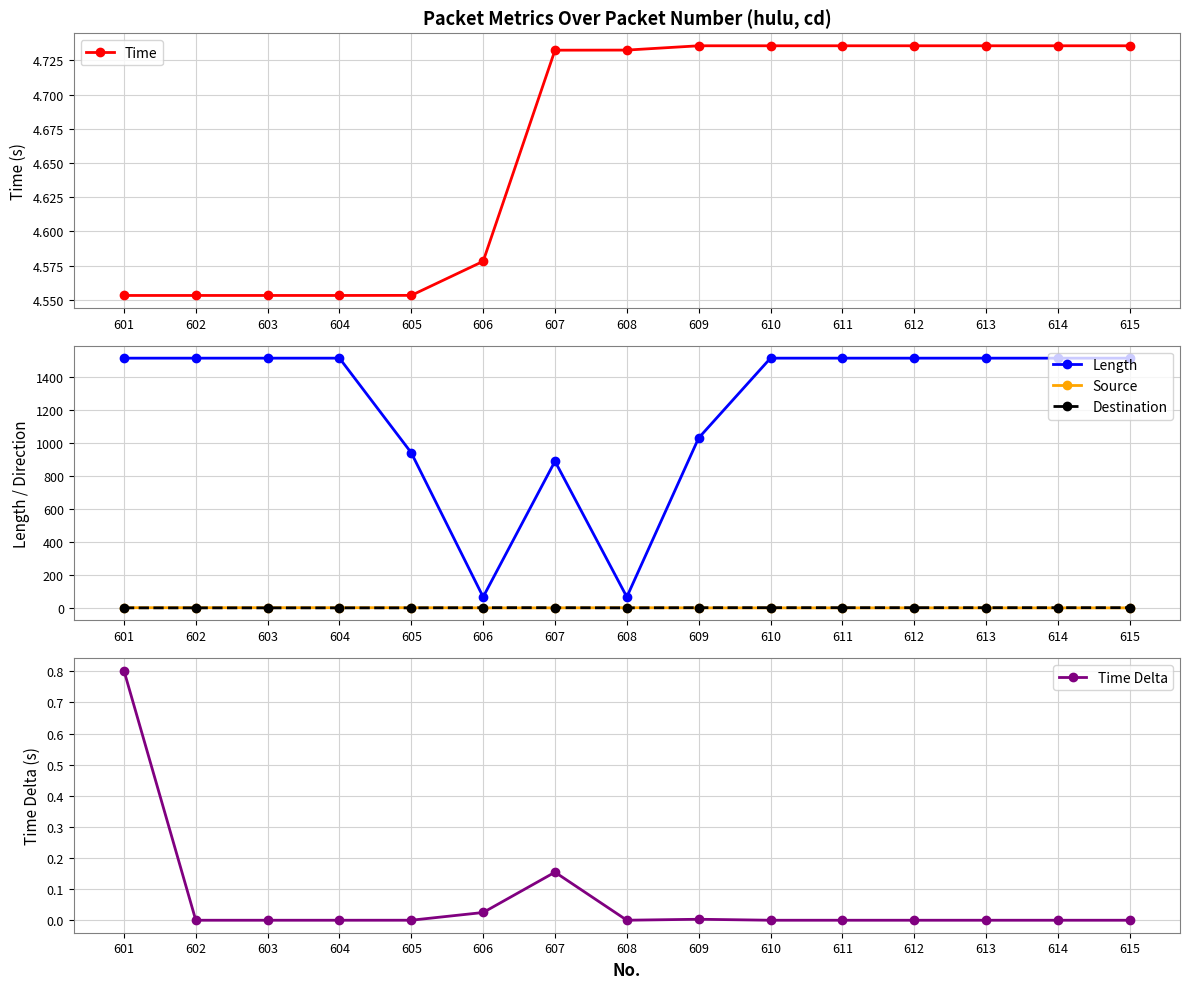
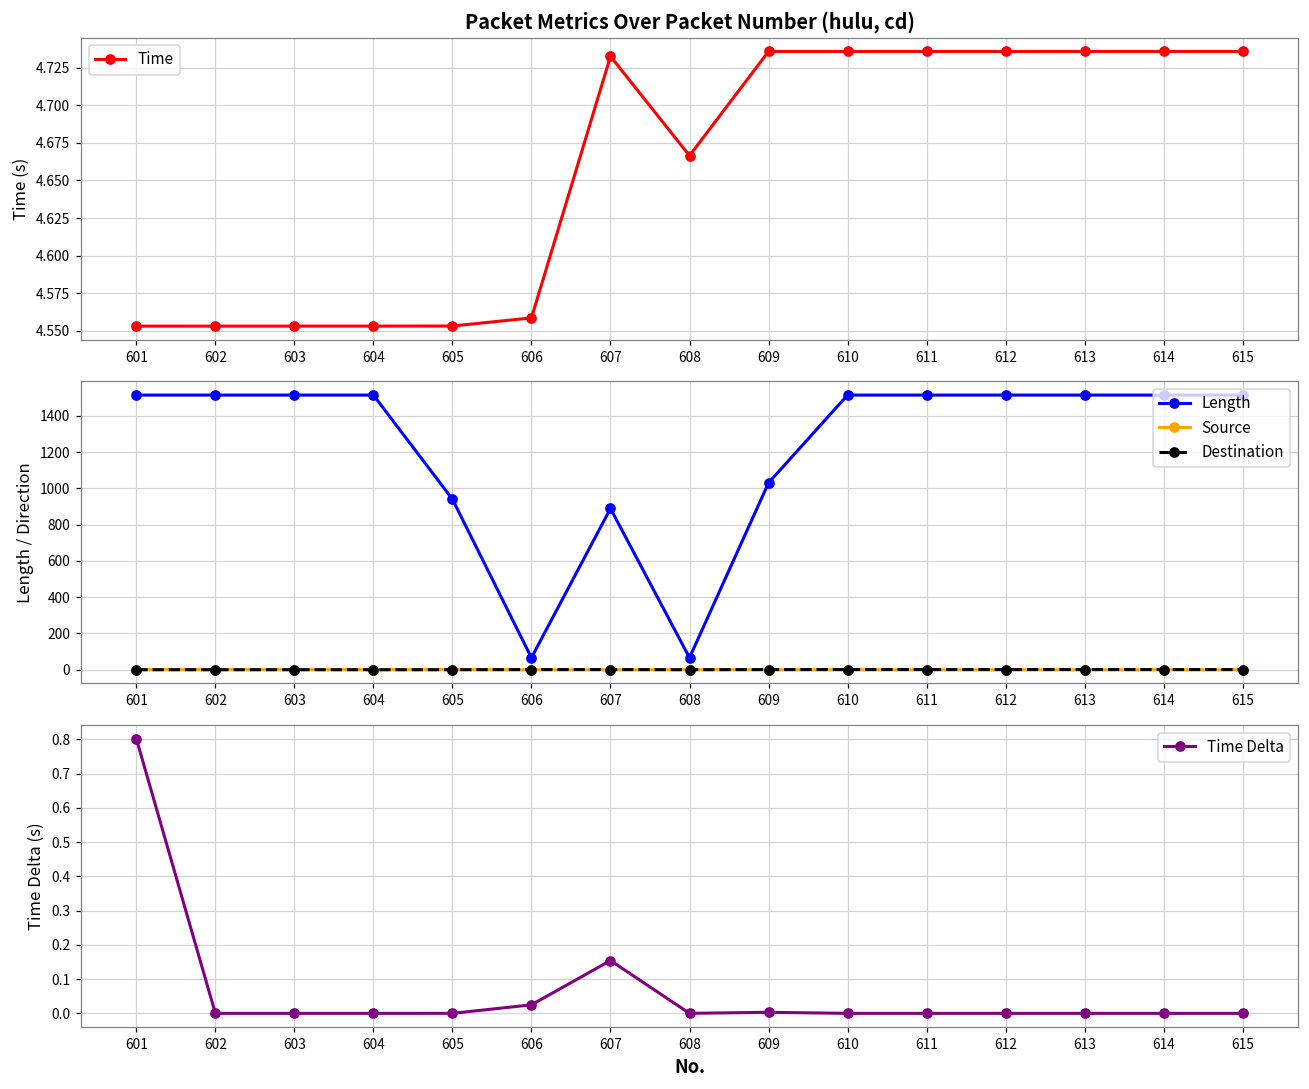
Packet Metrics Over Packet Number (hulu, cd), 606: 4.578 -> 4.559
Packet Metrics Over Packet Number (hulu, cd), 608: 4.733 -> 4.666
